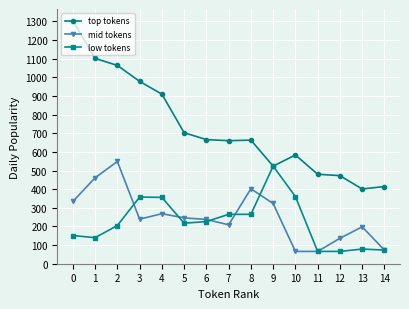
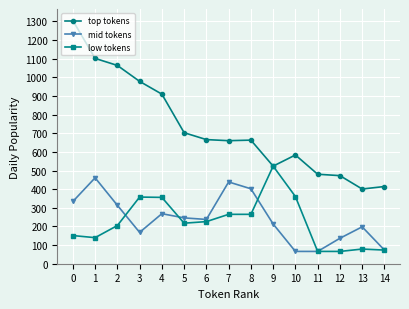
mid tokens, 2: 550 -> 310
mid tokens, 3: 240 -> 170
mid tokens, 7: 210 -> 440
mid tokens, 9: 320 -> 210
